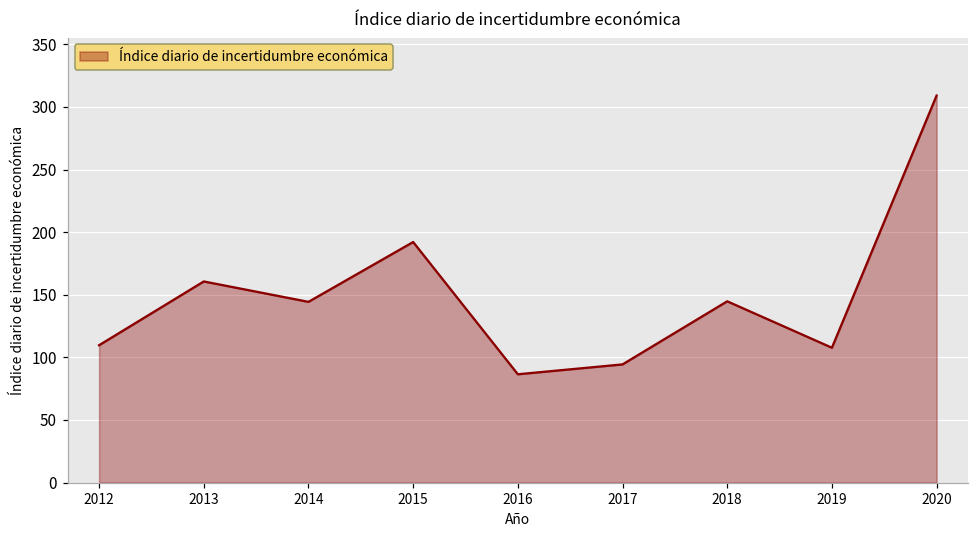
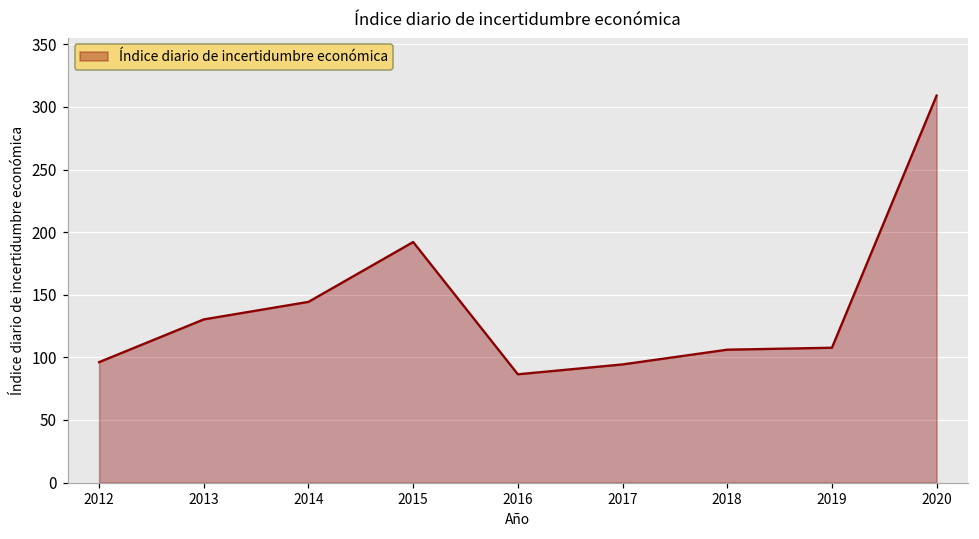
2012: 110 -> 96
2013: 161 -> 130
2018: 145 -> 106
